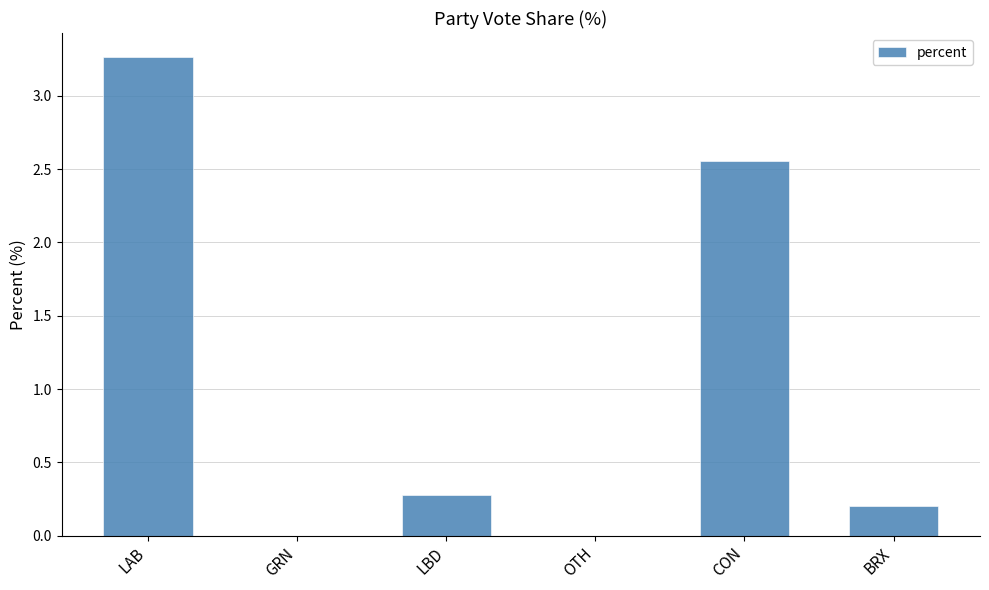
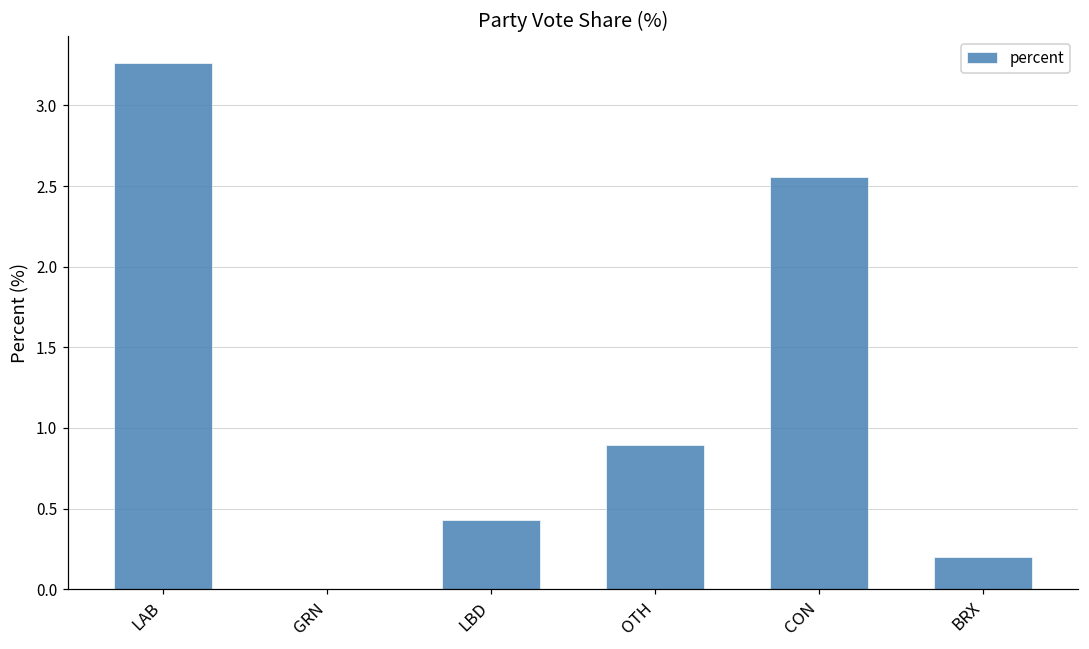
LBD: 0.28 -> 0.43
OTH: 0.00 -> 0.89
